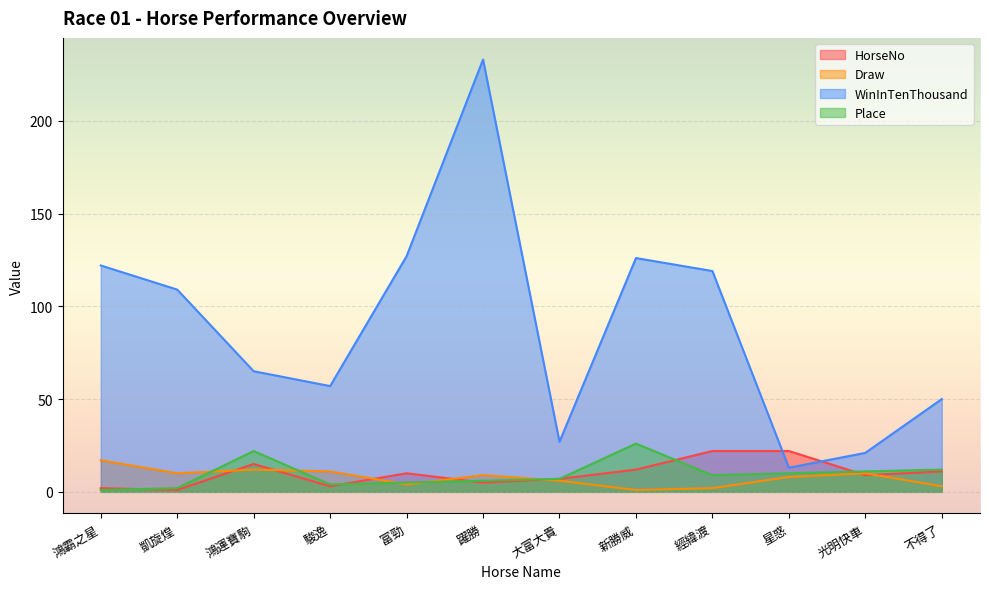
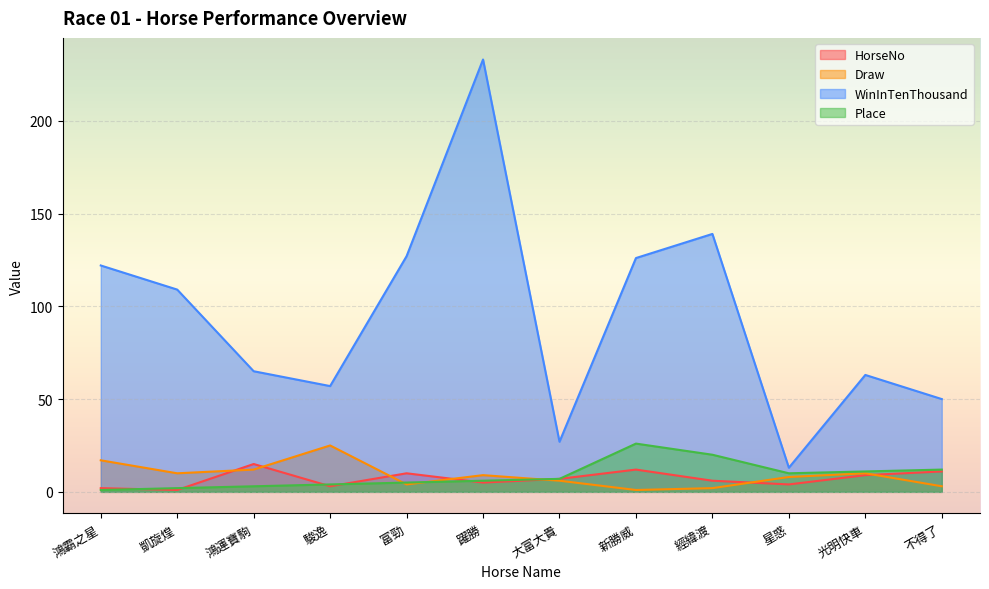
Place, 鴻運寶駒: 22 -> 3
Draw, 駿逸: 11 -> 25
HorseNo, 經緯渡: 22 -> 6
WinInTenThousand, 經緯渡: 119 -> 139
Place, 經緯渡: 9 -> 20
HorseNo, 星惑: 22 -> 4
WinInTenThousand, 光明快車: 21 -> 63
